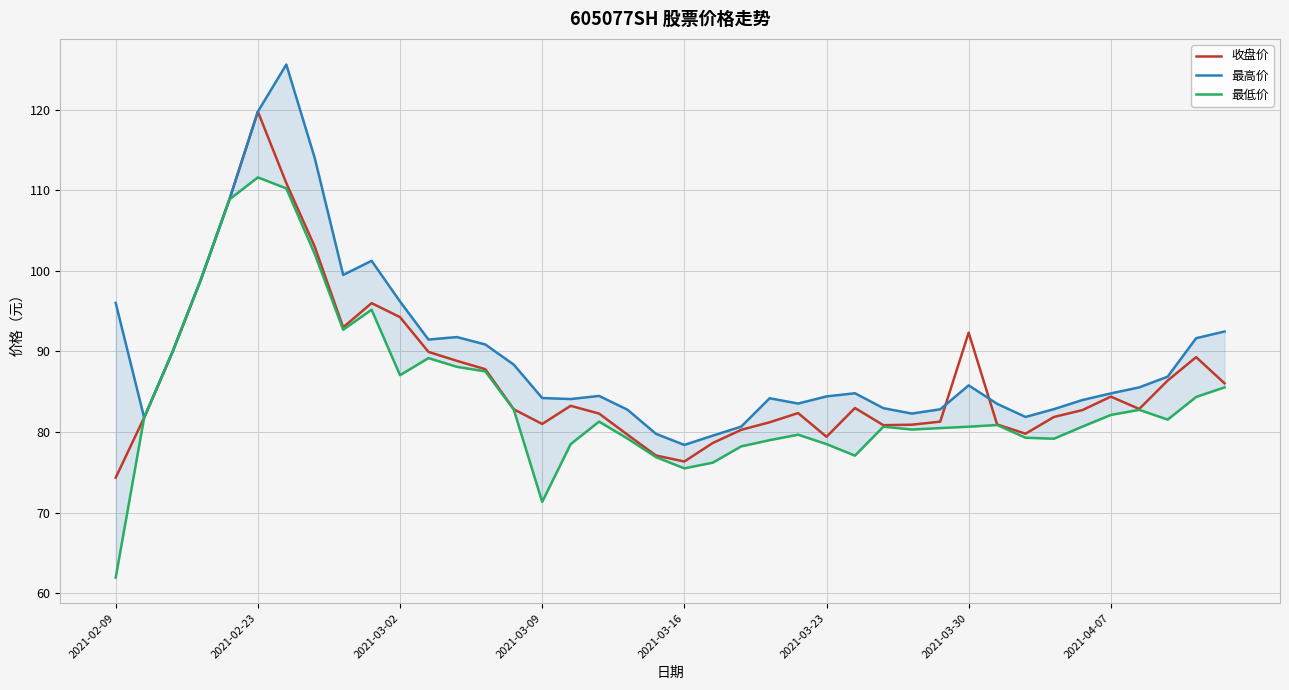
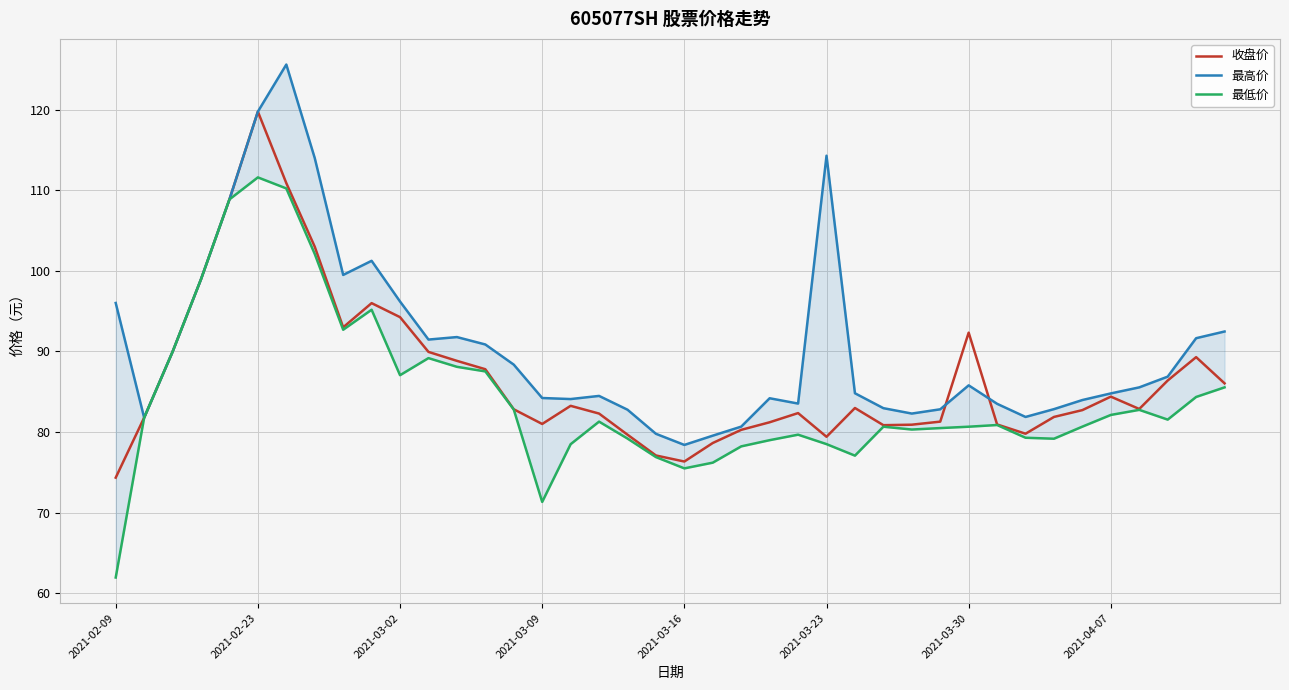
最高价, 2021-03-23: 84 -> 114
